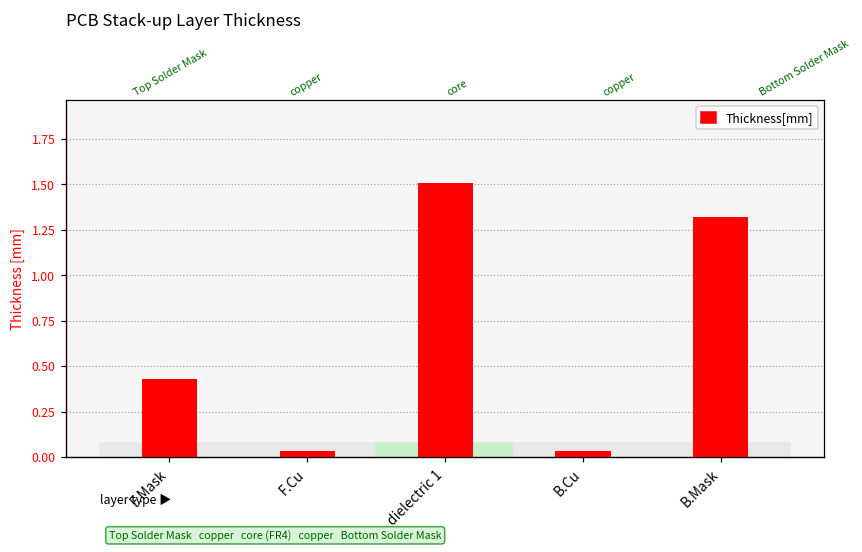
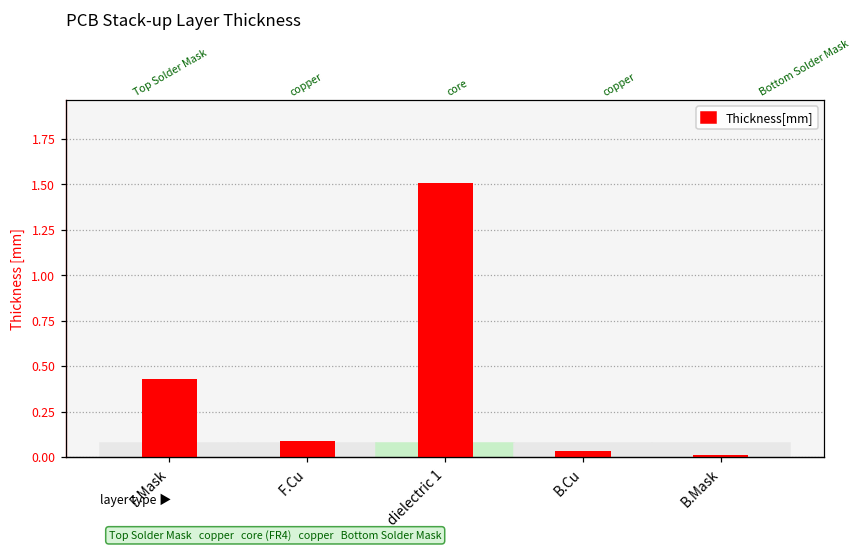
F.Cu: 0.04 -> 0.09
B.Mask: 1.32 -> 0.01
